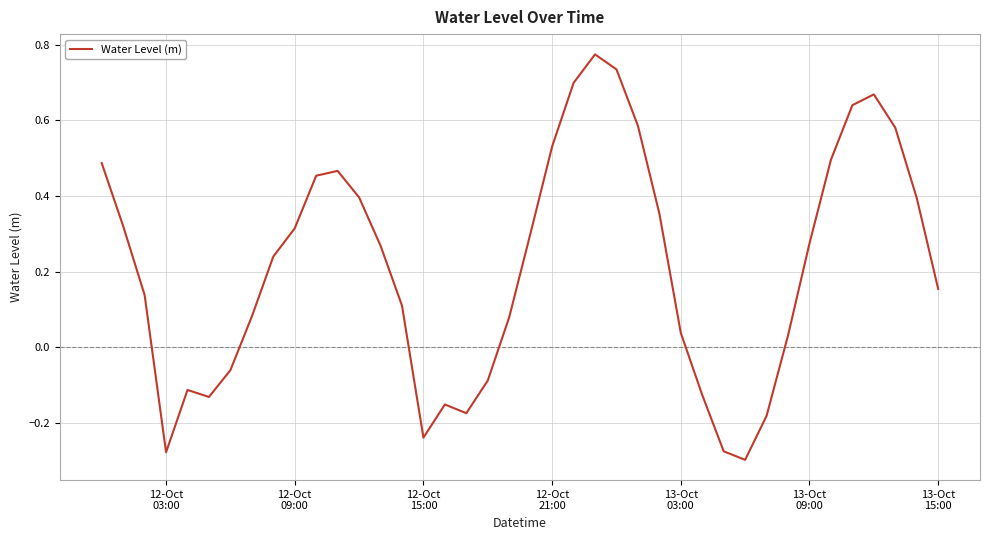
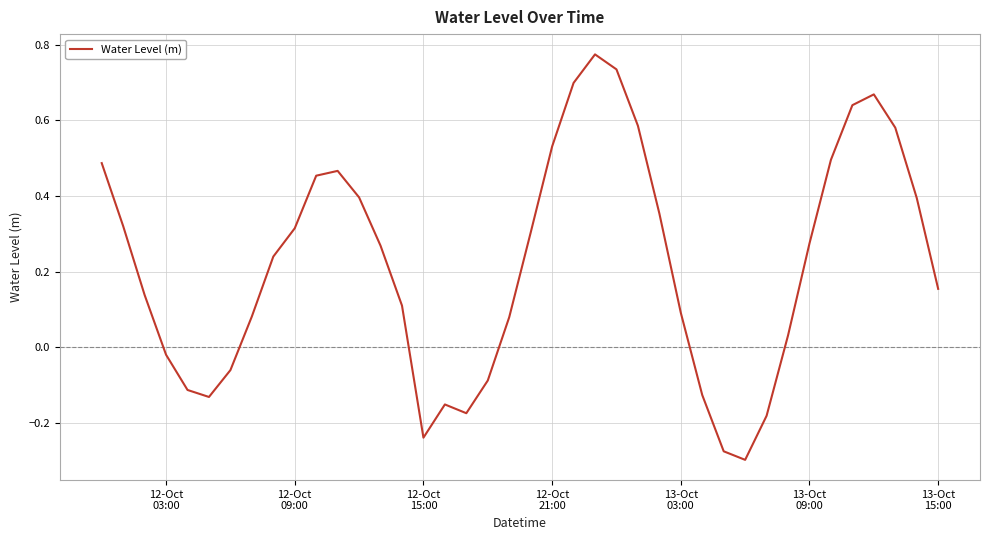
12-Oct 03:00: -0.28 -> -0.02
13-Oct 03:00: 0.04 -> 0.09
